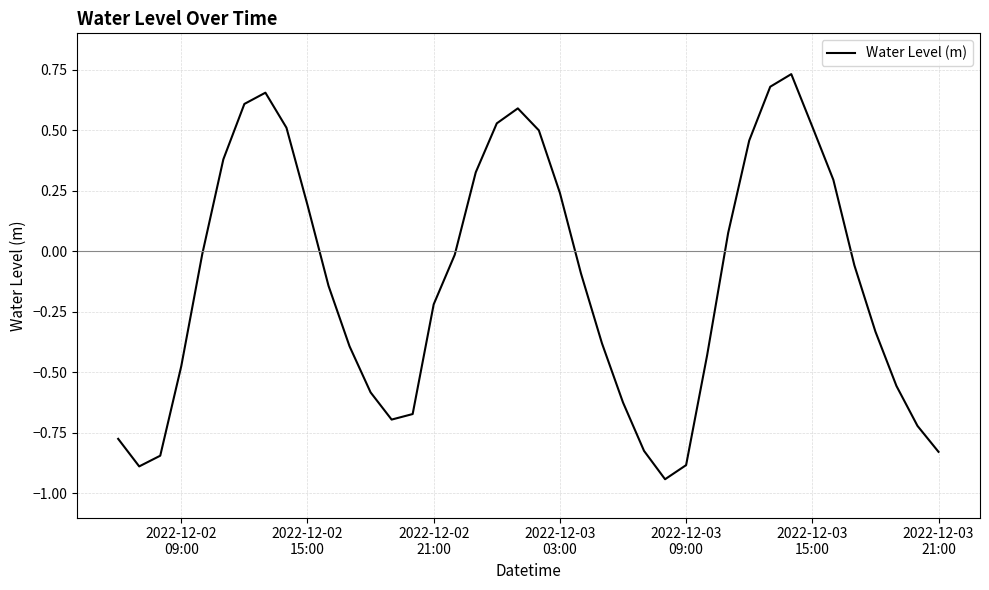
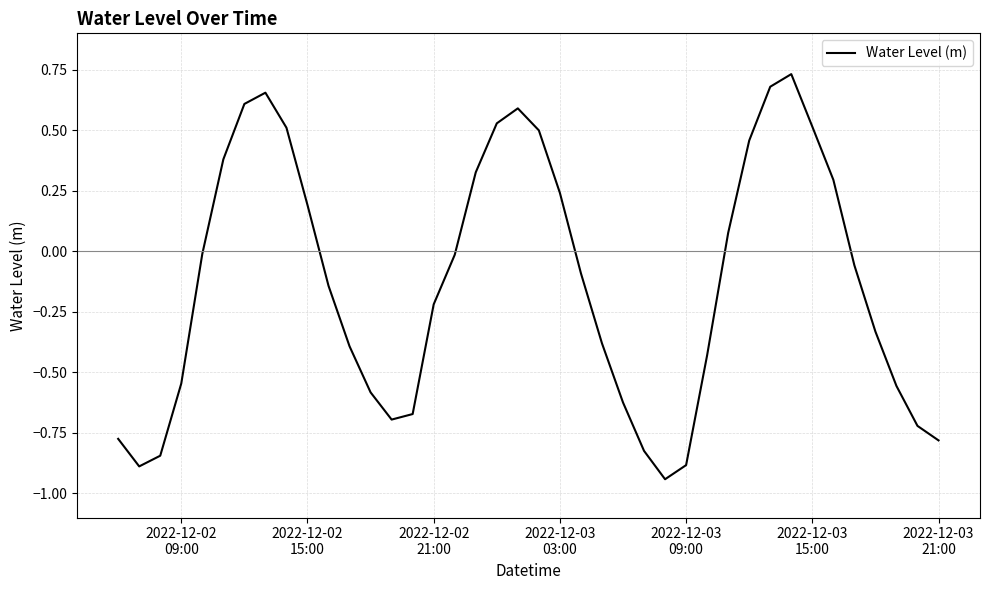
2022-12-02 09:00: -0.47 -> -0.55
2022-12-03 21:00: -0.83 -> -0.78
